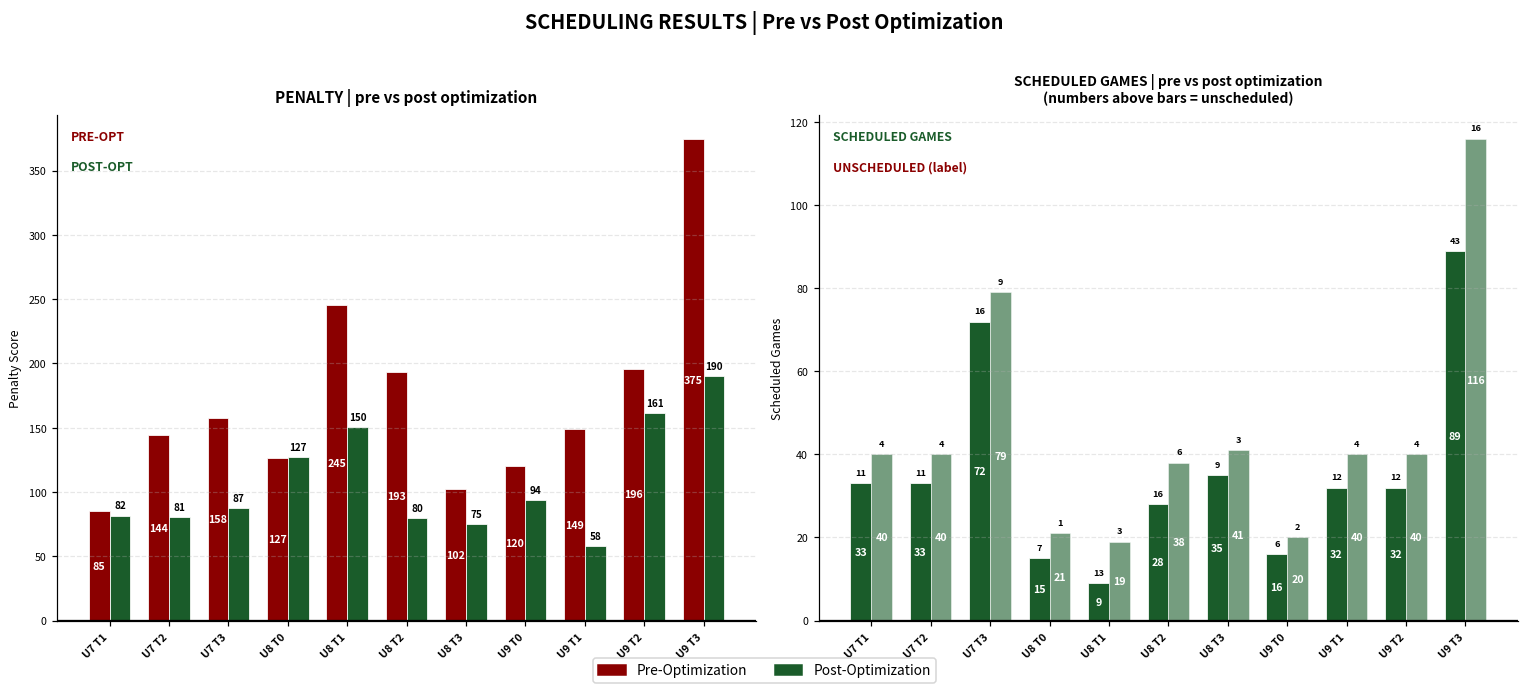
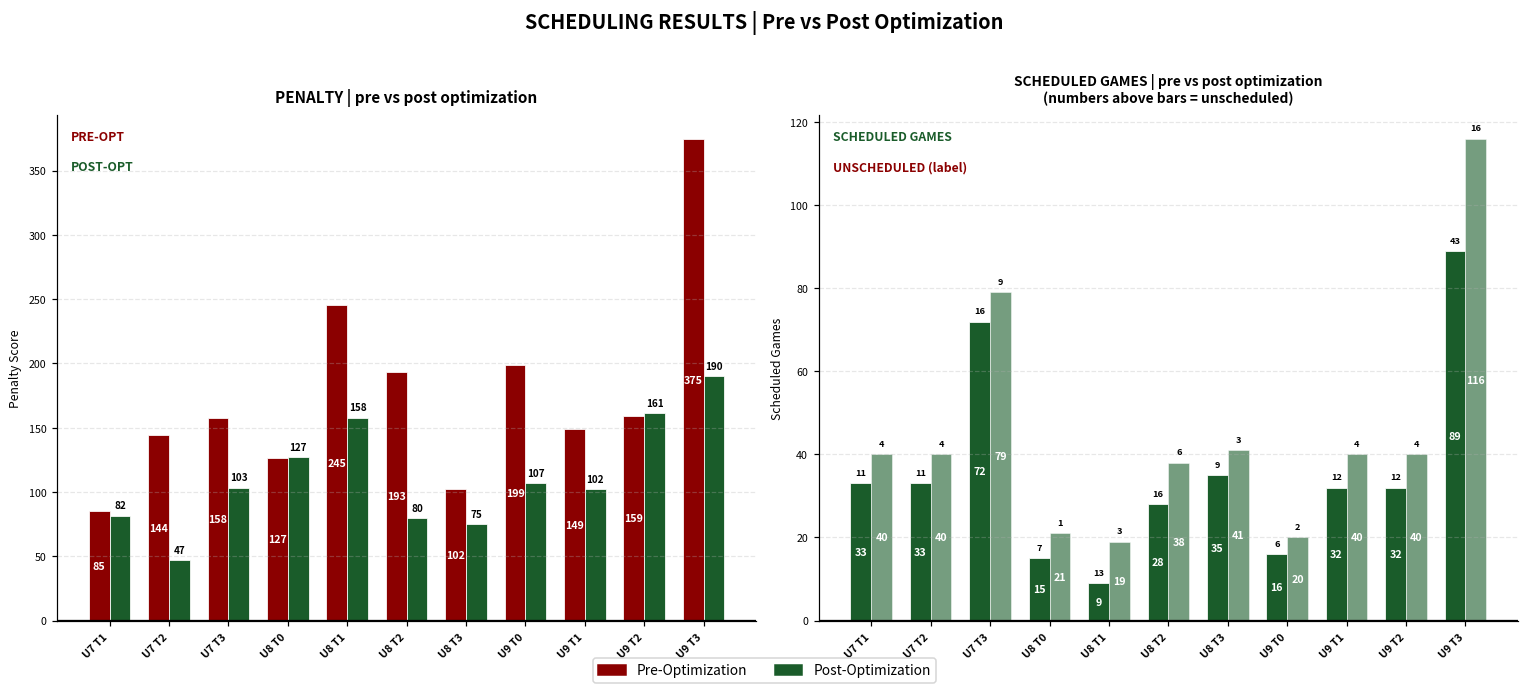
PENALTY | pre vs post optimization, Post-Optimization, U7 T2: 81 -> 47
PENALTY | pre vs post optimization, Post-Optimization, U7 T3: 87 -> 103
PENALTY | pre vs post optimization, Post-Optimization, U8 T1: 150 -> 158
PENALTY | pre vs post optimization, Pre-Optimization, U9 T0: 120 -> 199
PENALTY | pre vs post optimization, Post-Optimization, U9 T0: 94 -> 107
PENALTY | pre vs post optimization, Post-Optimization, U9 T1: 58 -> 102
PENALTY | pre vs post optimization, Pre-Optimization, U9 T2: 196 -> 159
